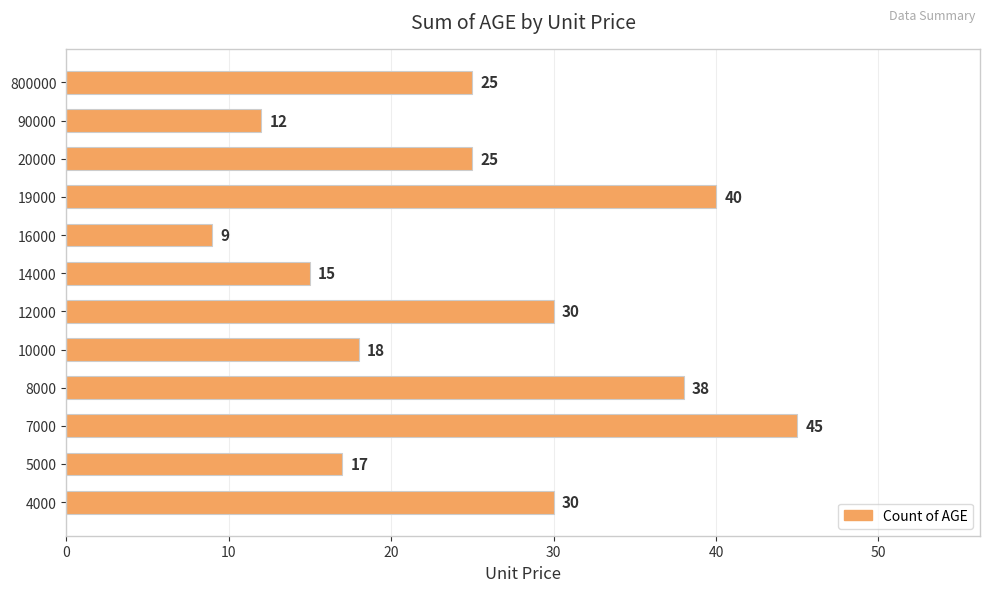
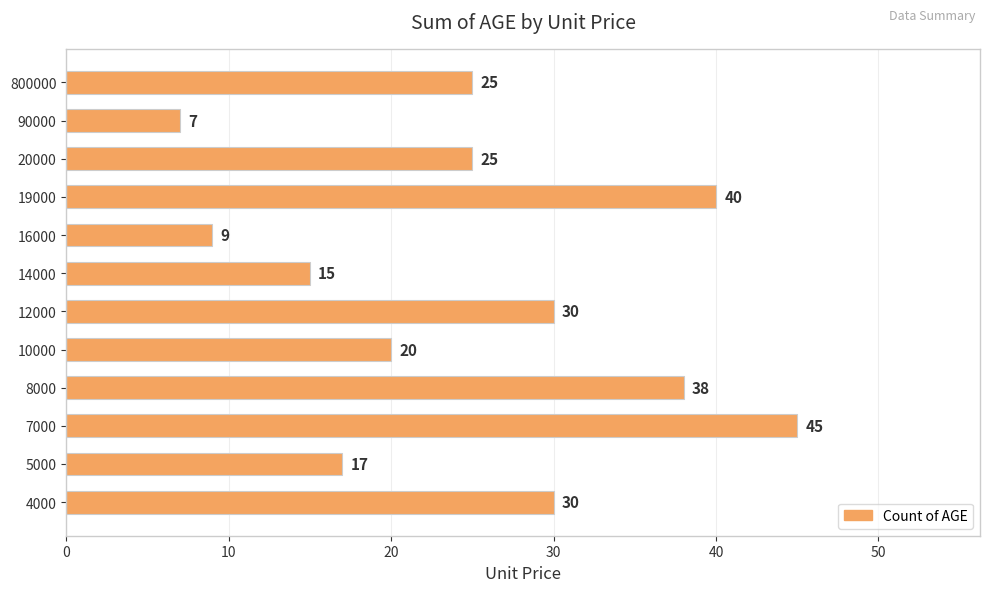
90000: 12 -> 7
10000: 18 -> 20
